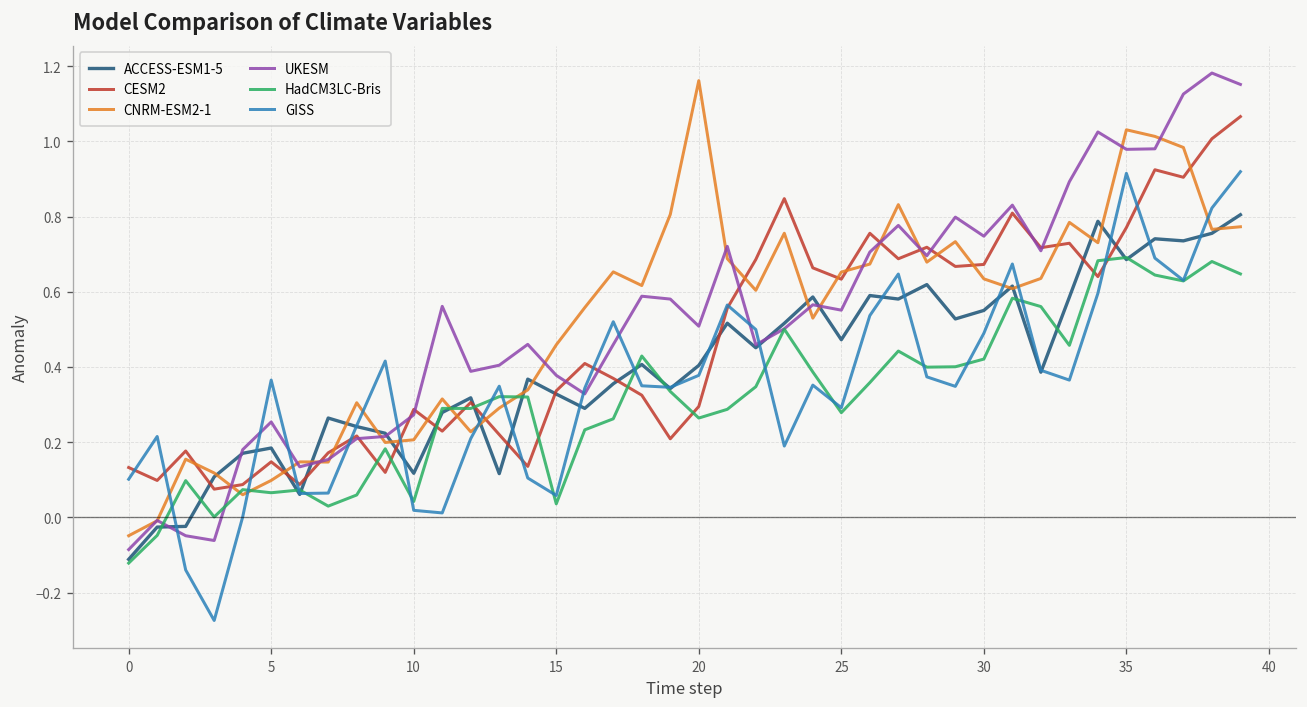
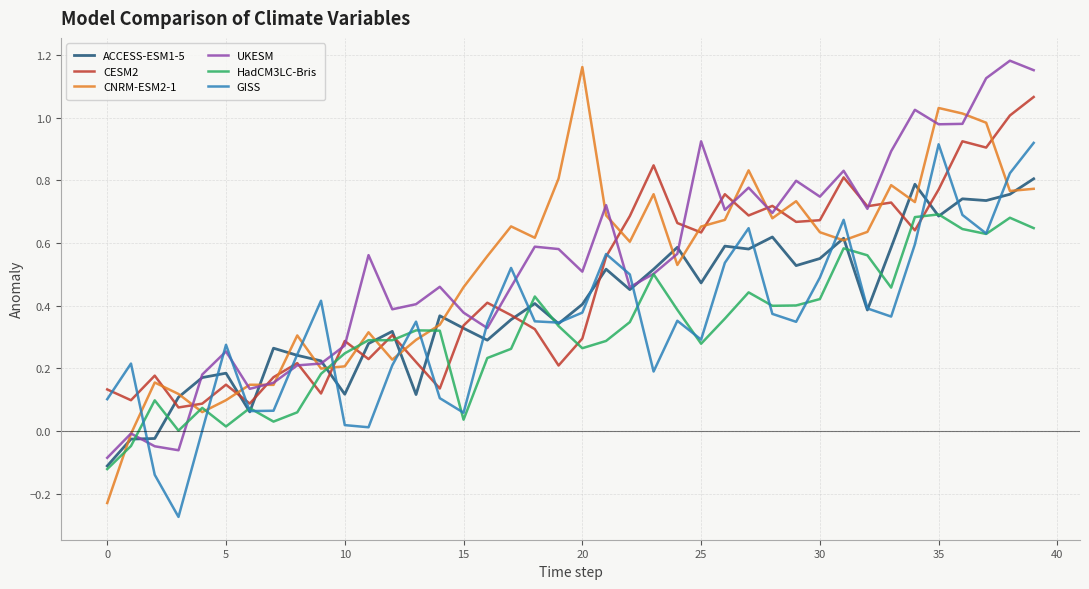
CNRM-ESM2-1, 0: -0.05 -> -0.23
HadCM3LC-Bris, 5: 0.07 -> 0.01
GISS, 5: 0.37 -> 0.28
HadCM3LC-Bris, 10: 0.04 -> 0.25
UKESM, 25: 0.55 -> 0.92
